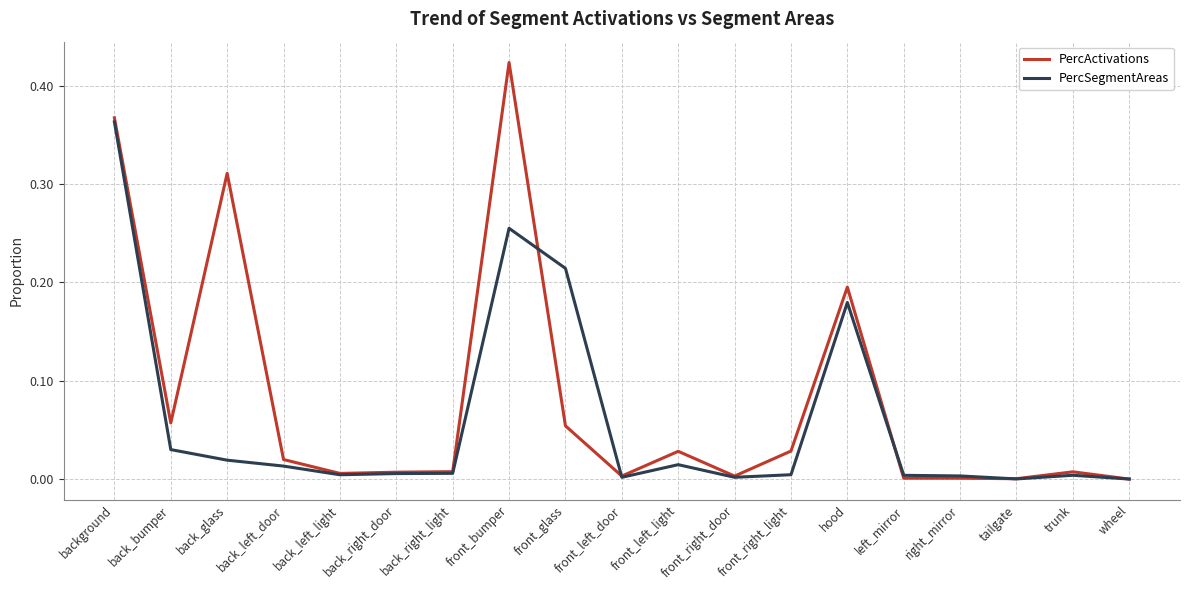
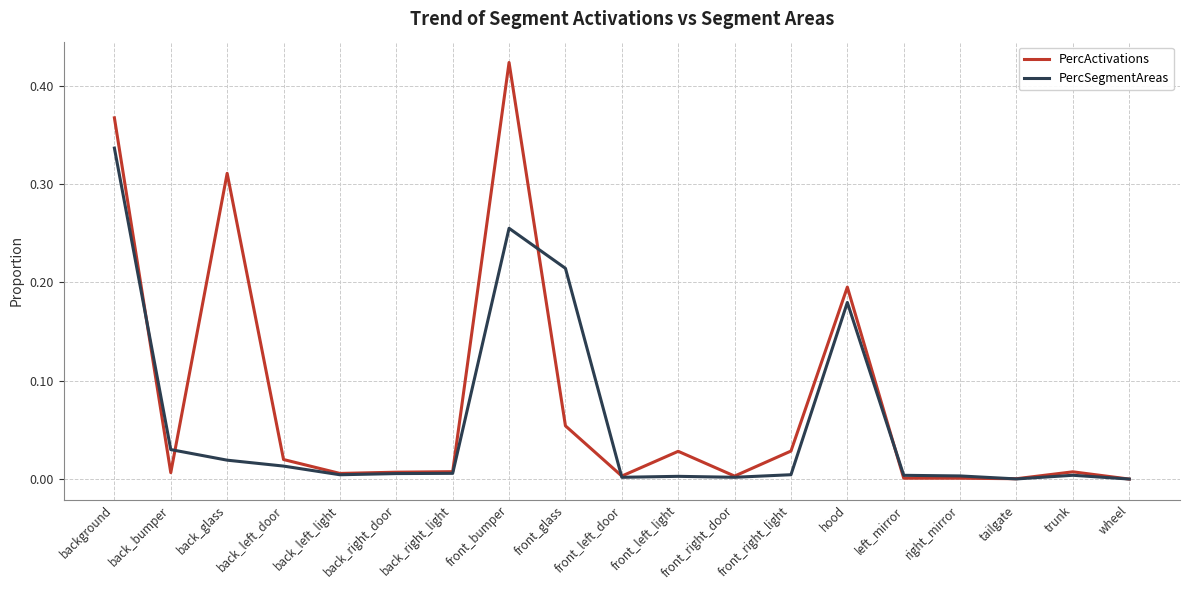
PercSegmentAreas, background: 0.36 -> 0.34
PercActivations, back_bumper: 0.06 -> 0.01
PercSegmentAreas, front_left_light: 0.01 -> 0.00
